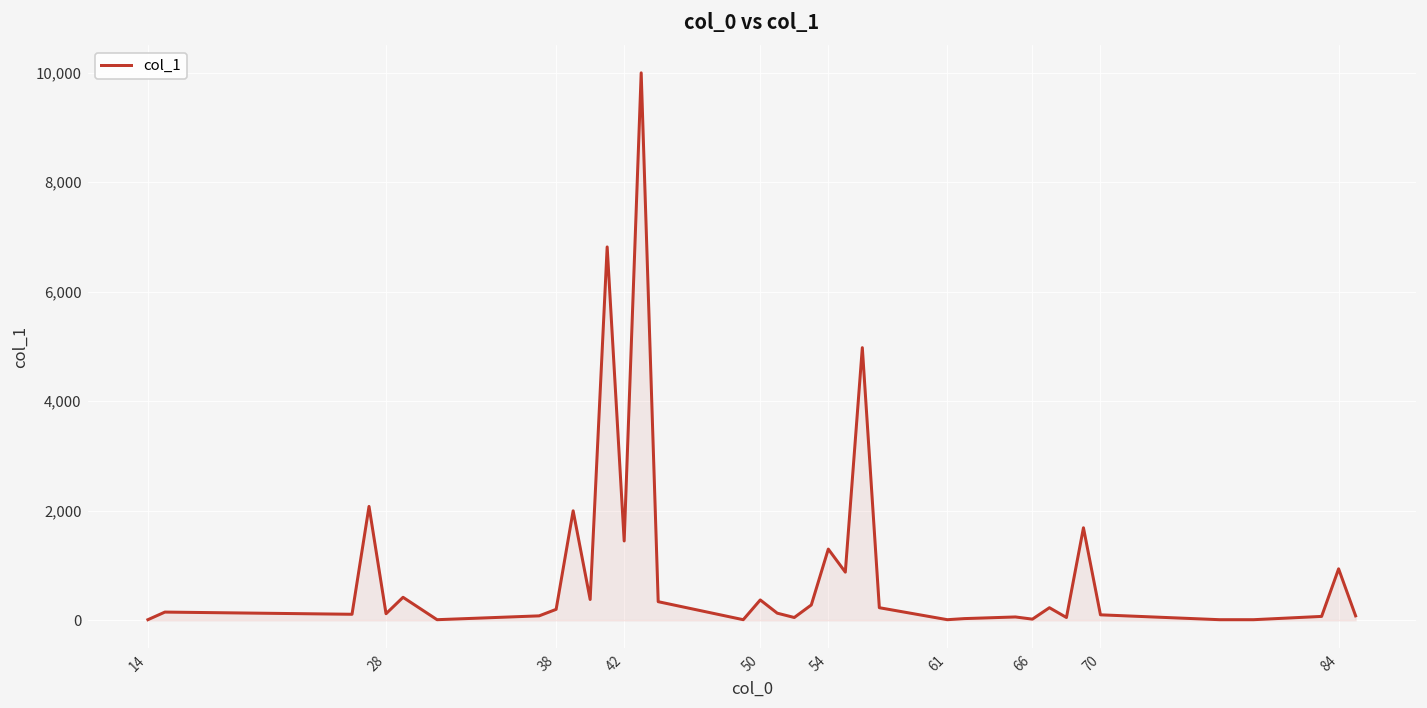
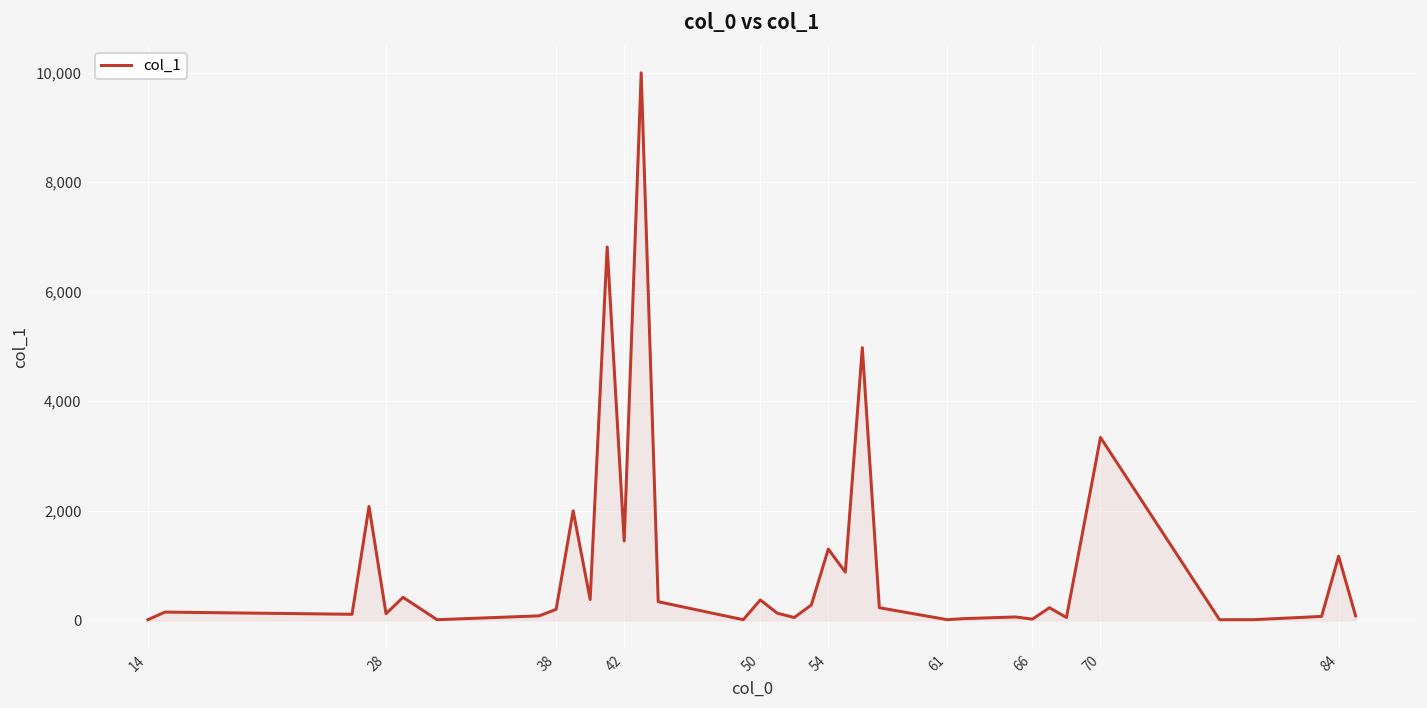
70: 100 -> 3,300
84: 900 -> 1,200
